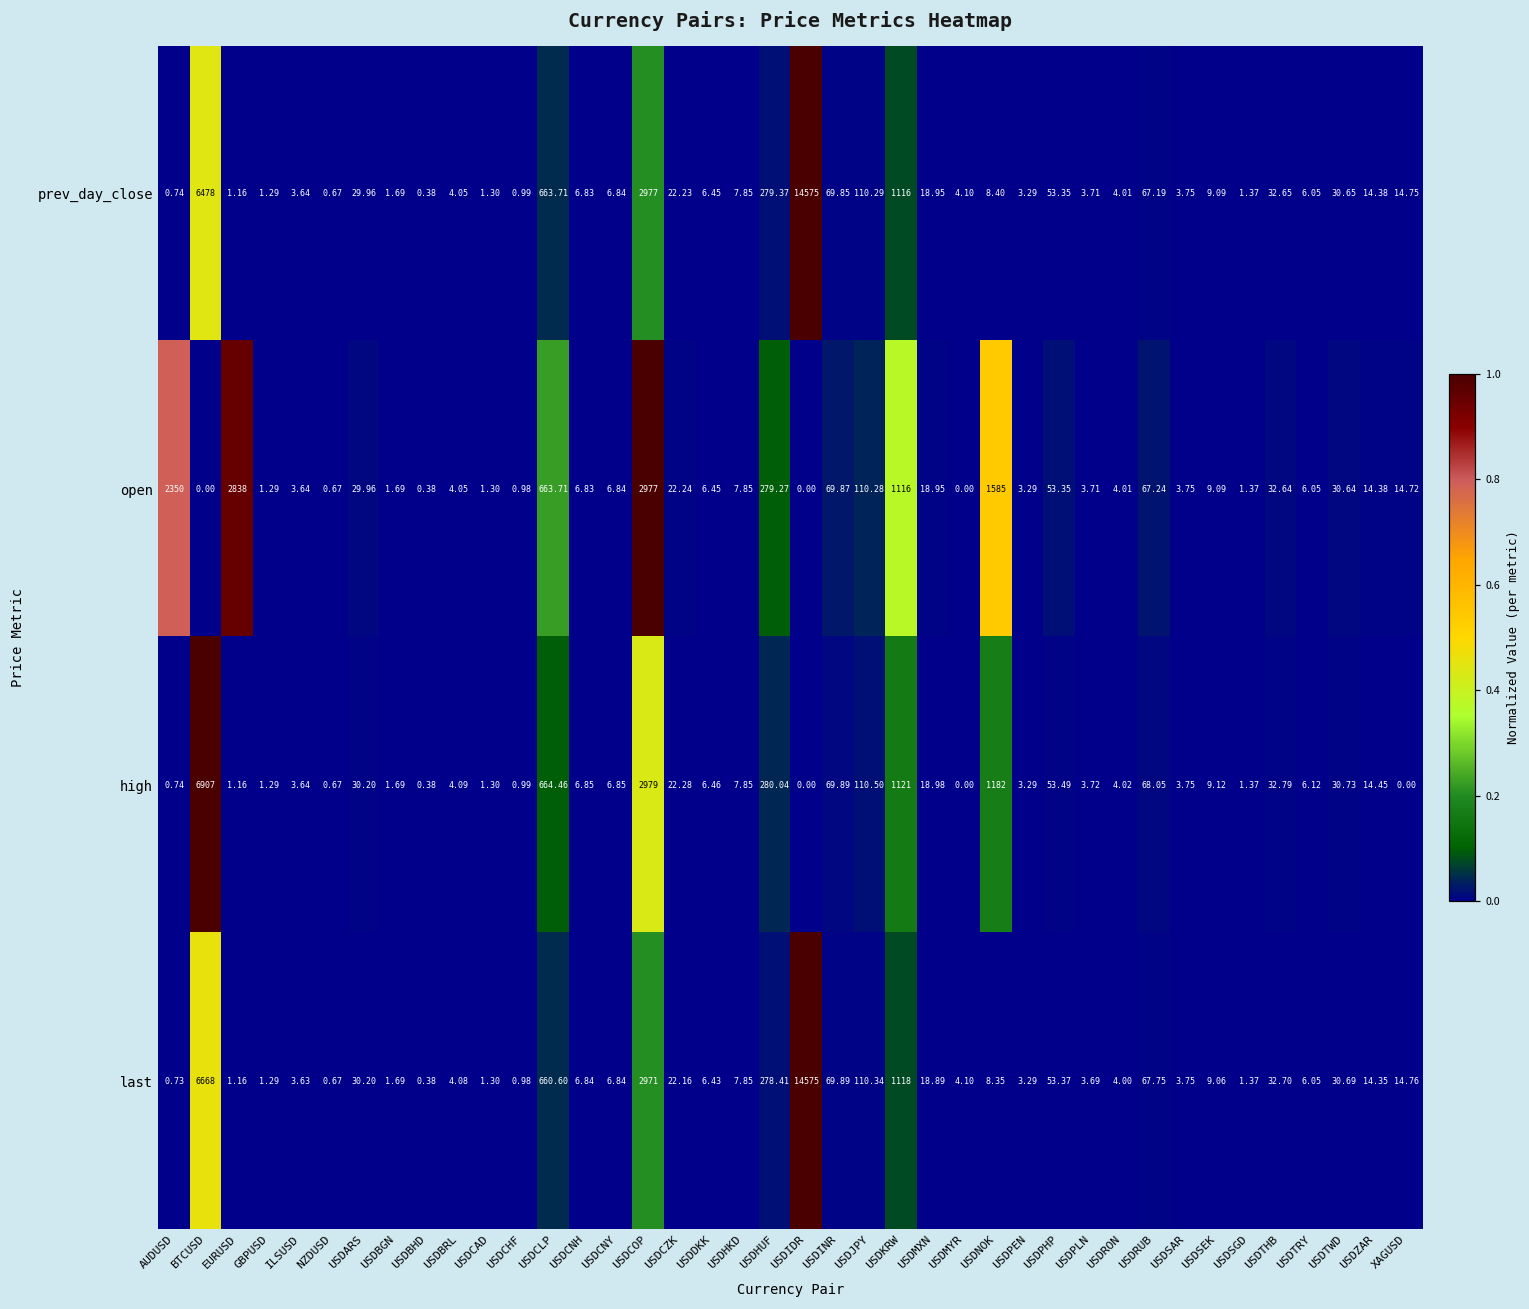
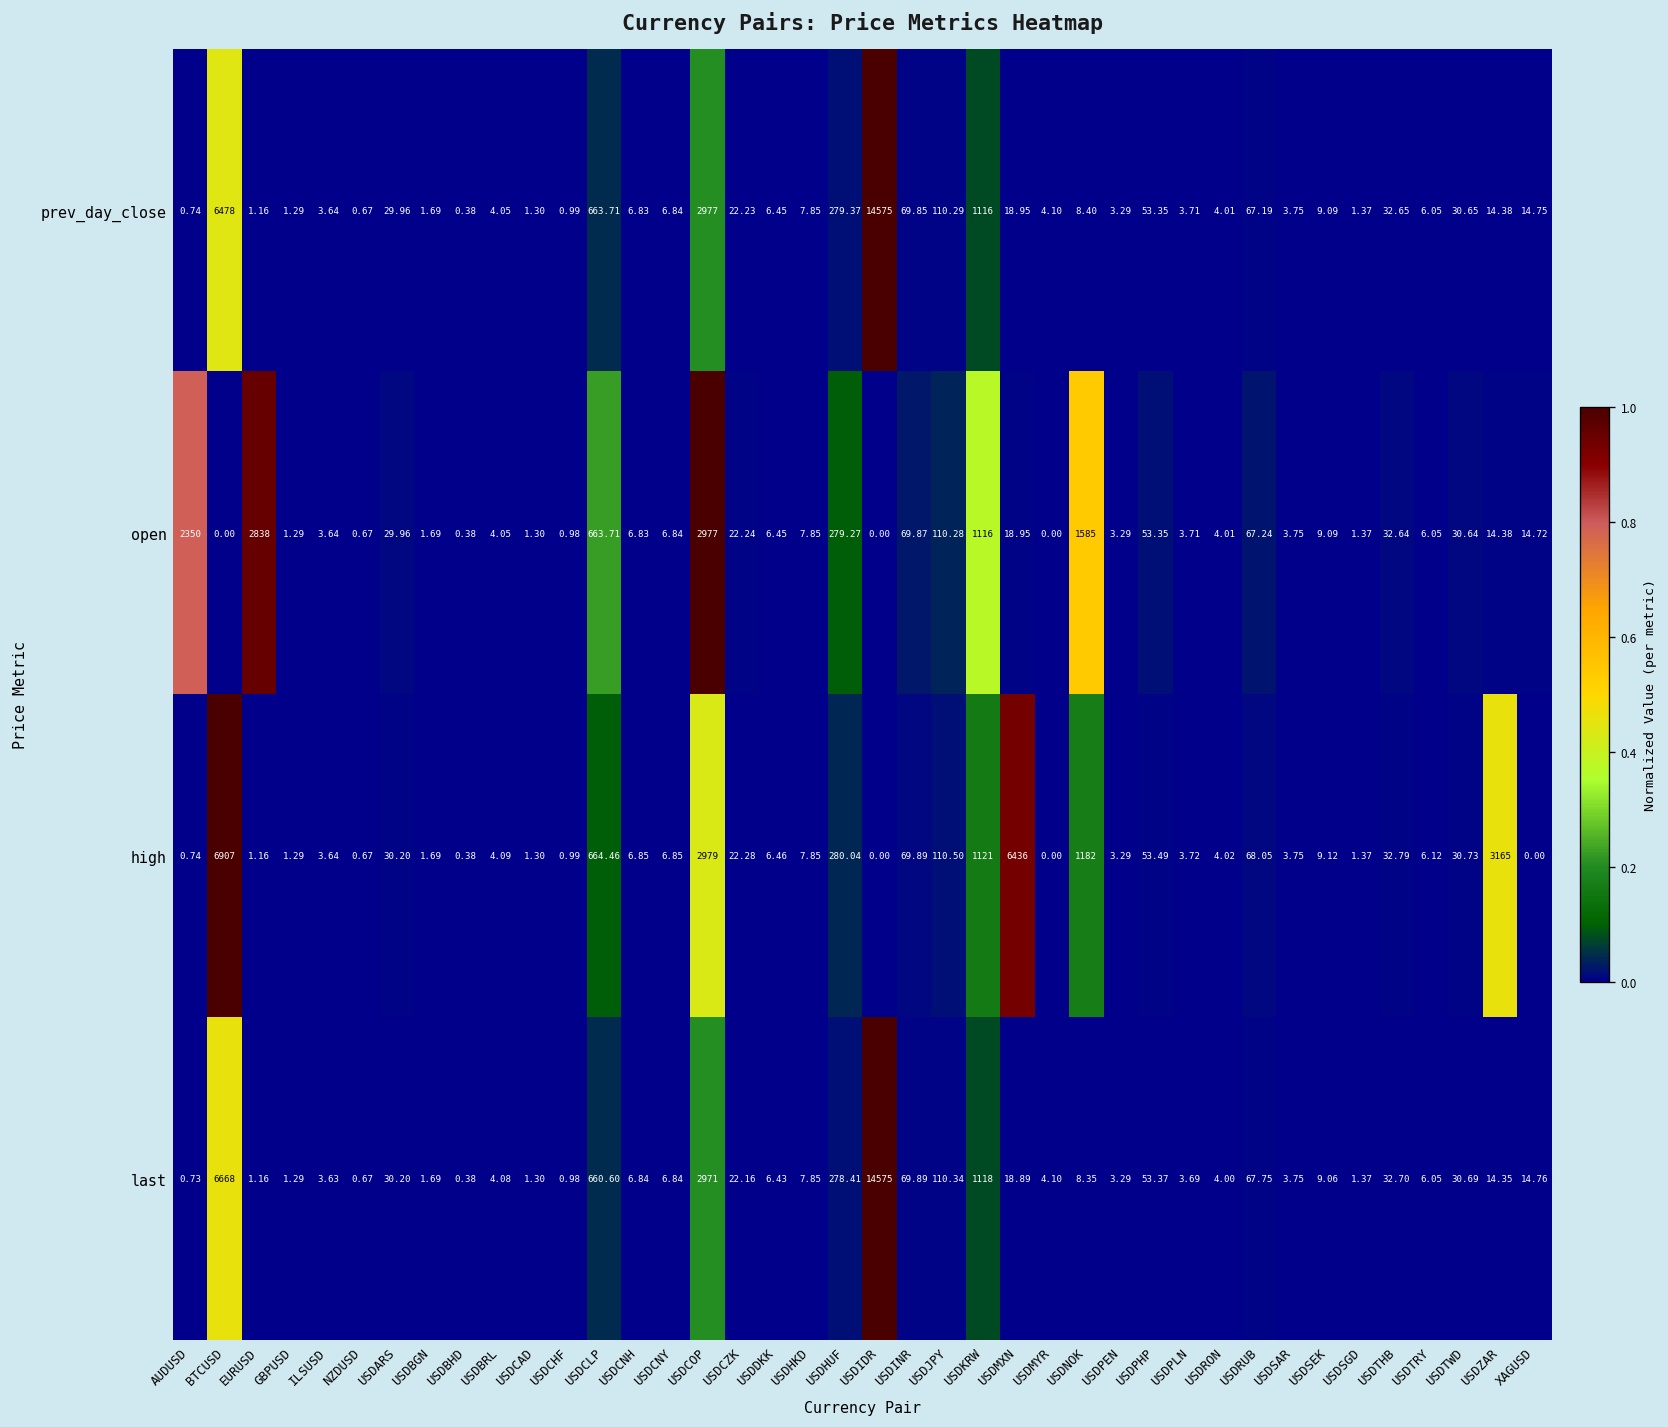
high, USDMXN: 18.98 -> 6436
high, USDZAR: 14.45 -> 3165
